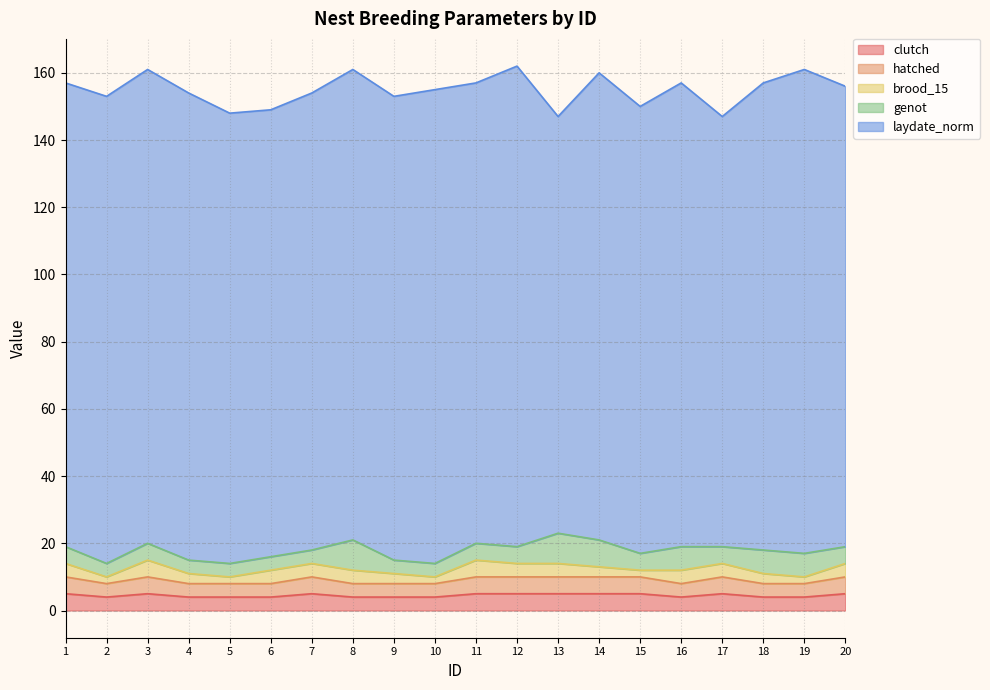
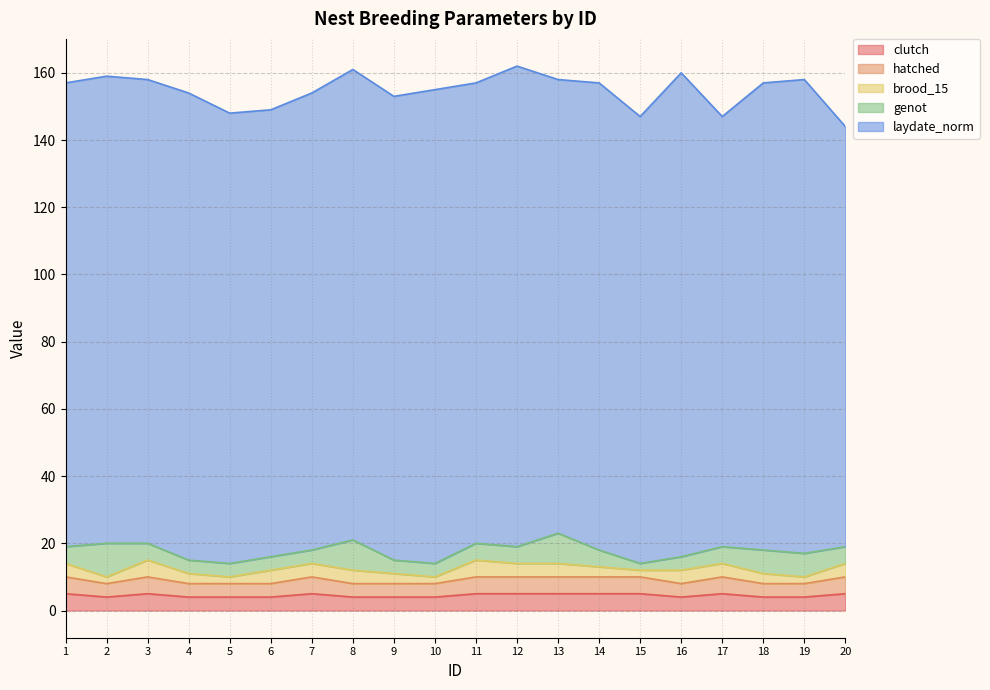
genot, 2: 4 -> 10
laydate_norm, 3: 141 -> 138
laydate_norm, 13: 124 -> 135
genot, 14: 8 -> 5
genot, 15: 5 -> 2
genot, 16: 7 -> 4
laydate_norm, 16: 138 -> 144
laydate_norm, 19: 144 -> 141
laydate_norm, 20: 137 -> 125
